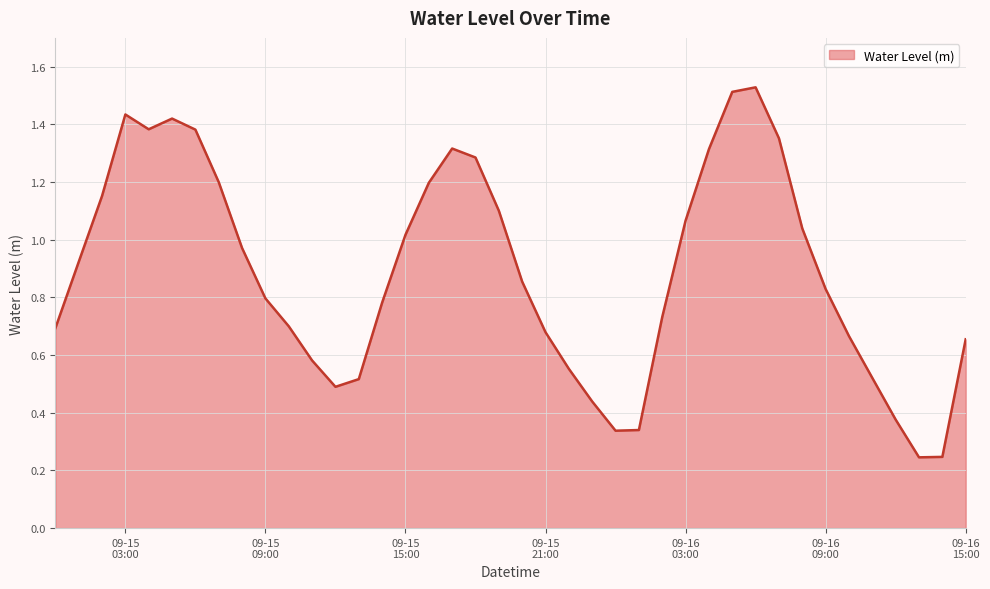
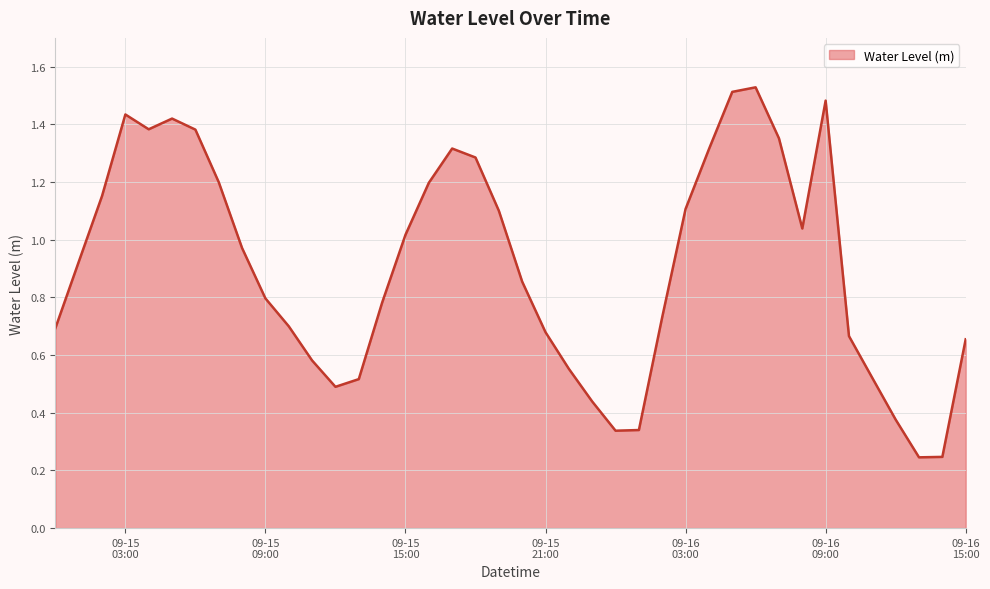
09-16 03:00: 1.07 -> 1.11
09-16 09:00: 0.83 -> 1.48
